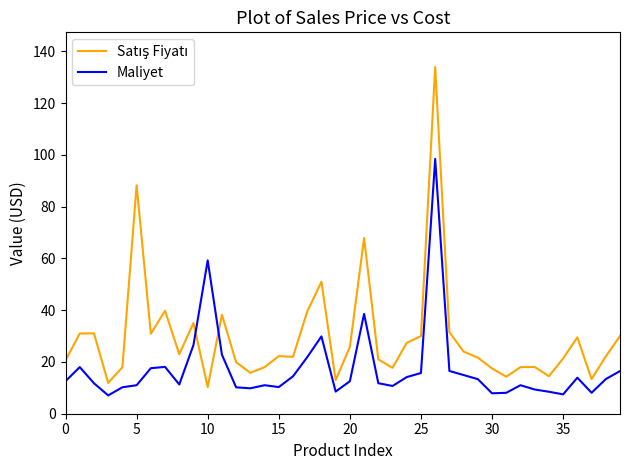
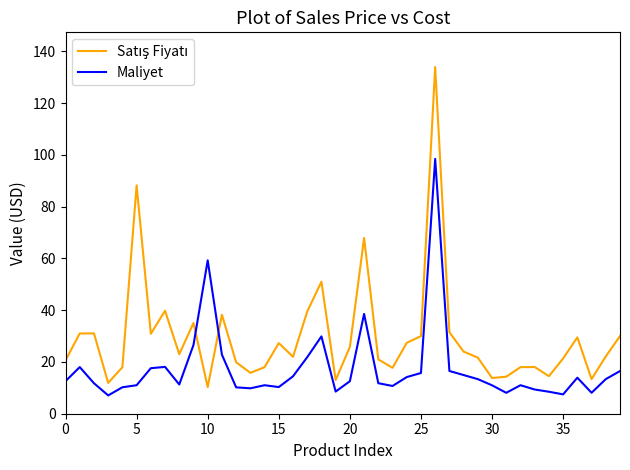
Satış Fiyatı, 15: 22 -> 27
Satış Fiyatı, 30: 18 -> 14
Maliyet, 30: 8 -> 11
